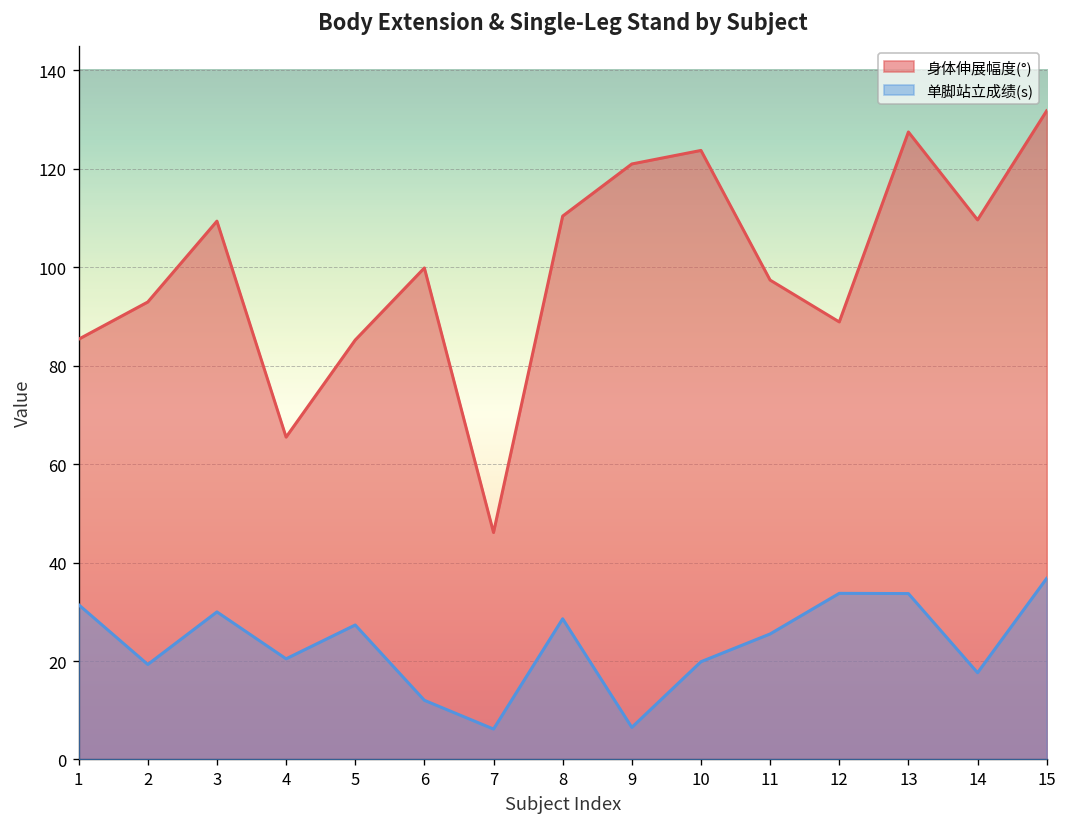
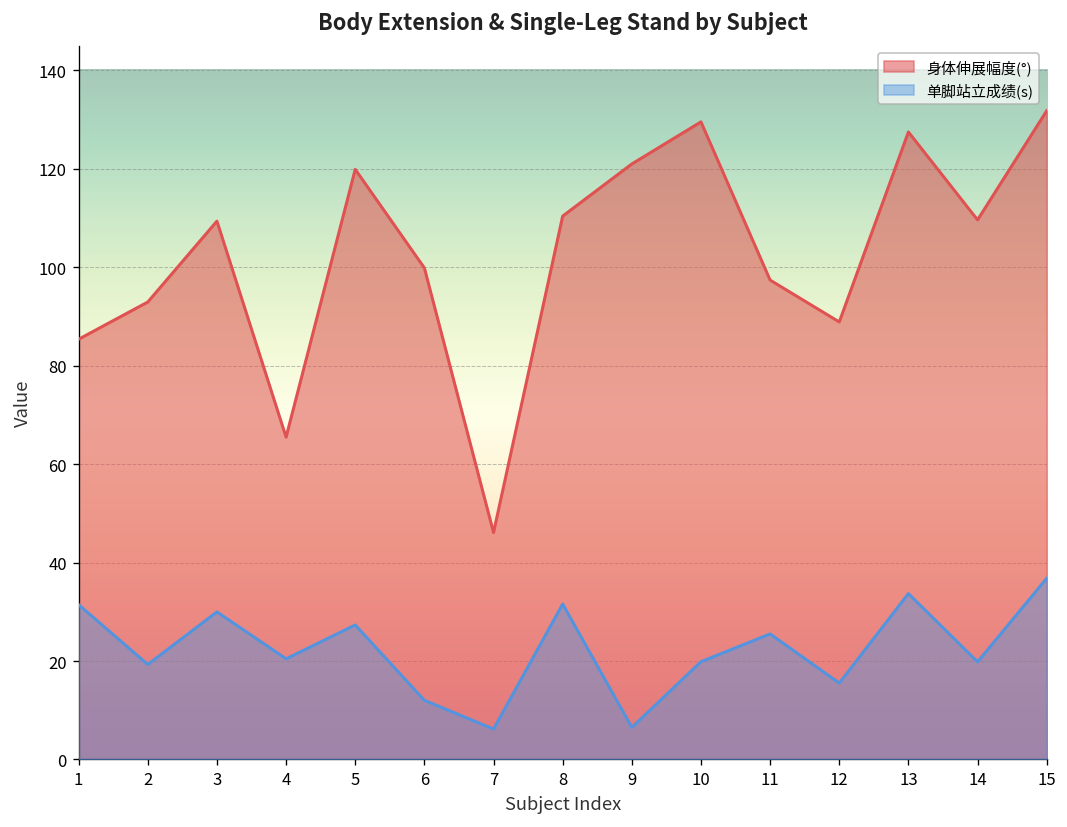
身体伸展幅度(°), 5: 85 -> 120
单脚站立成绩(s), 8: 29 -> 32
身体伸展幅度(°), 10: 124 -> 130
单脚站立成绩(s), 12: 34 -> 16
单脚站立成绩(s), 14: 18 -> 20
